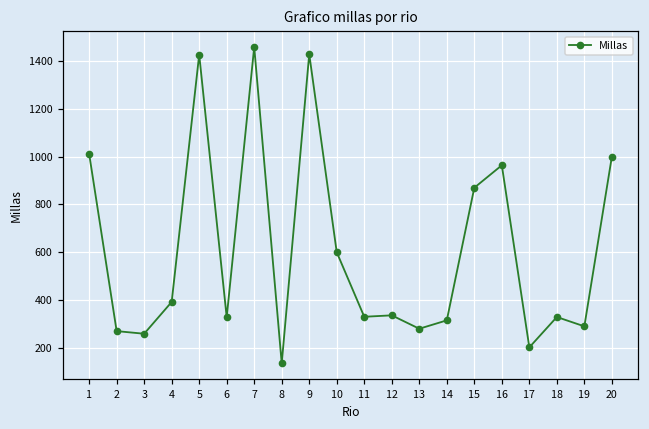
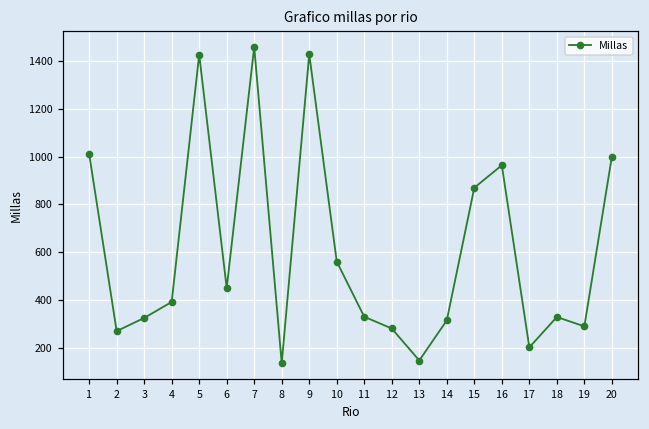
3: 260 -> 330
6: 330 -> 450
10: 600 -> 560
12: 340 -> 280
13: 280 -> 150
